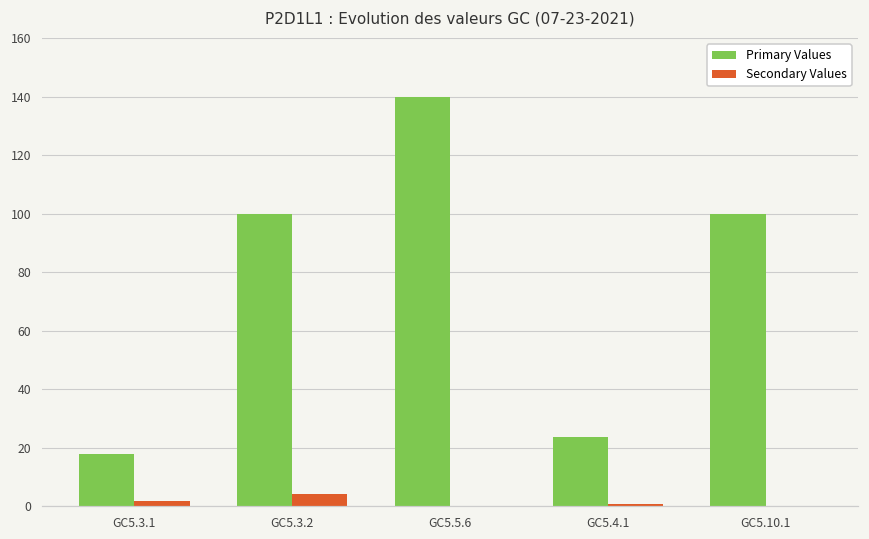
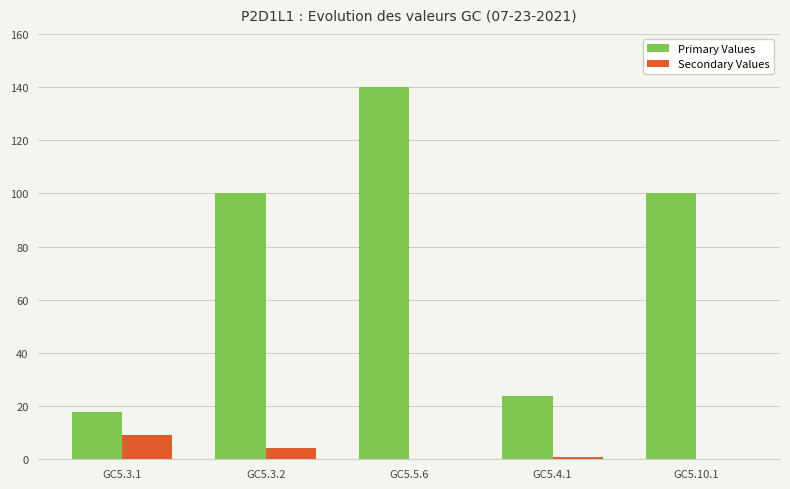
Secondary Values, GC5.3.1: 2 -> 9
